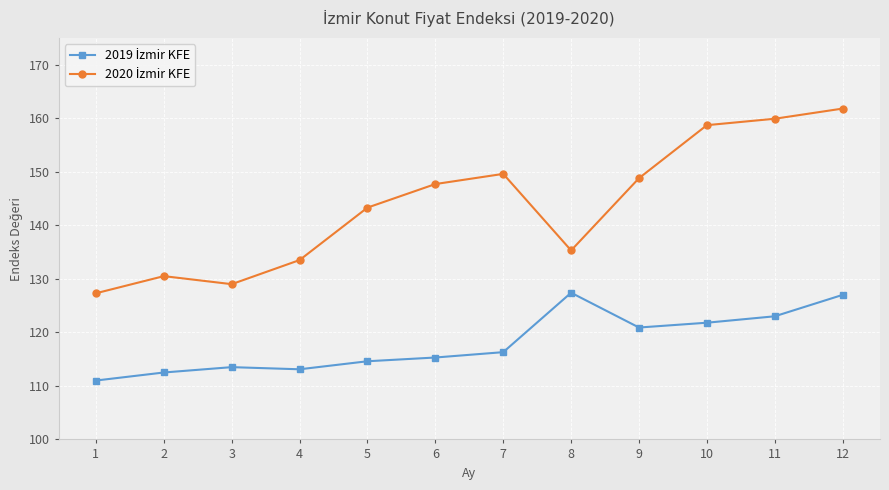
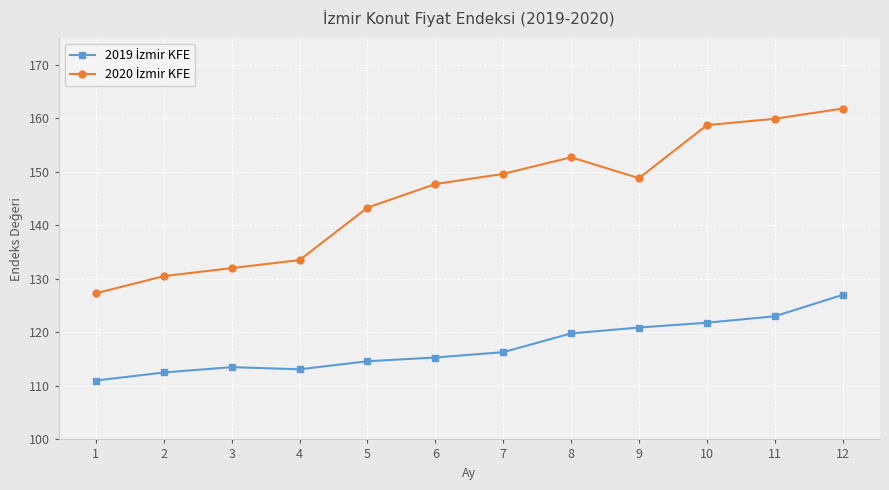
2020 İzmir KFE, 3: 129 -> 132
2019 İzmir KFE, 8: 127 -> 120
2020 İzmir KFE, 8: 135 -> 153
